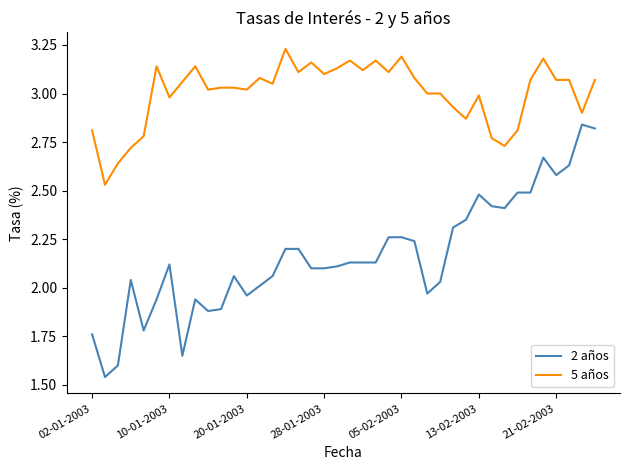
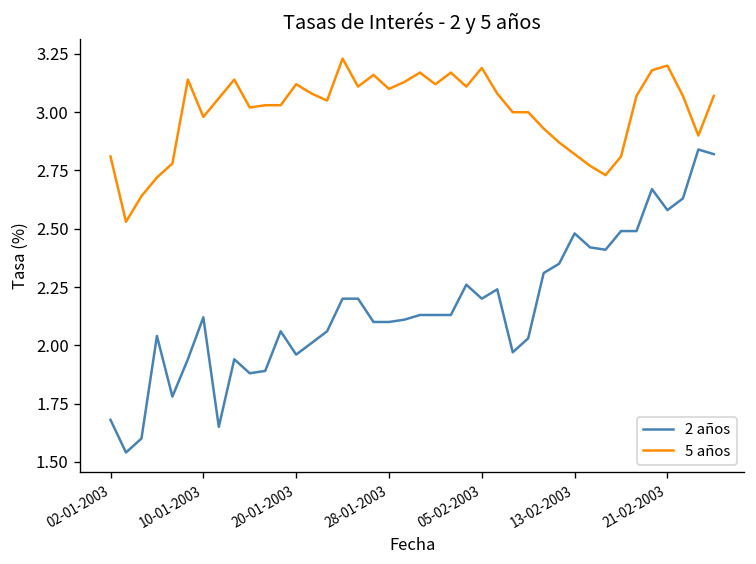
2 años, 02-01-2003: 1.76 -> 1.68
5 años, 20-01-2003: 3.02 -> 3.12
2 años, 05-02-2003: 2.26 -> 2.20
5 años, 13-02-2003: 2.99 -> 2.82
5 años, 21-02-2003: 3.07 -> 3.20
